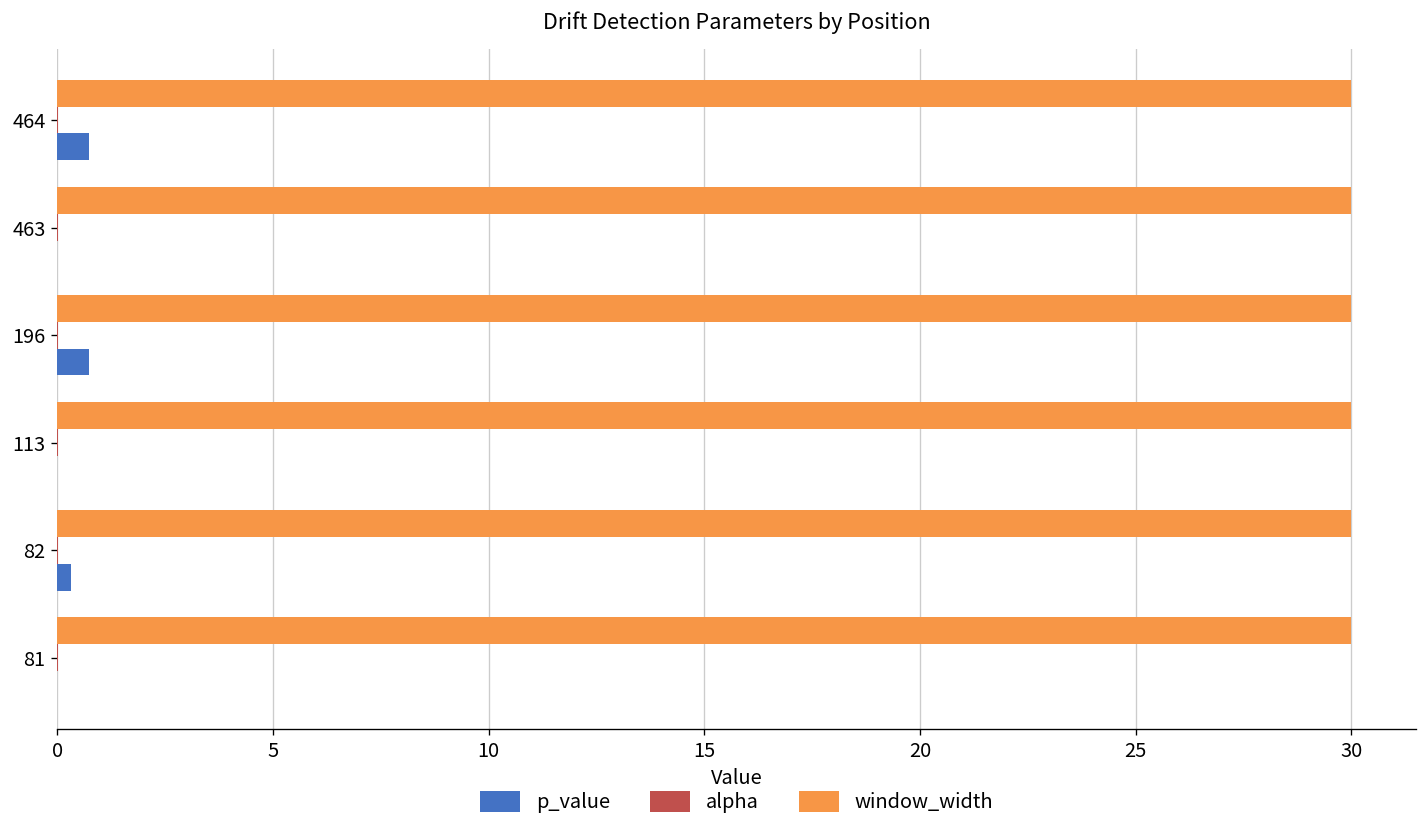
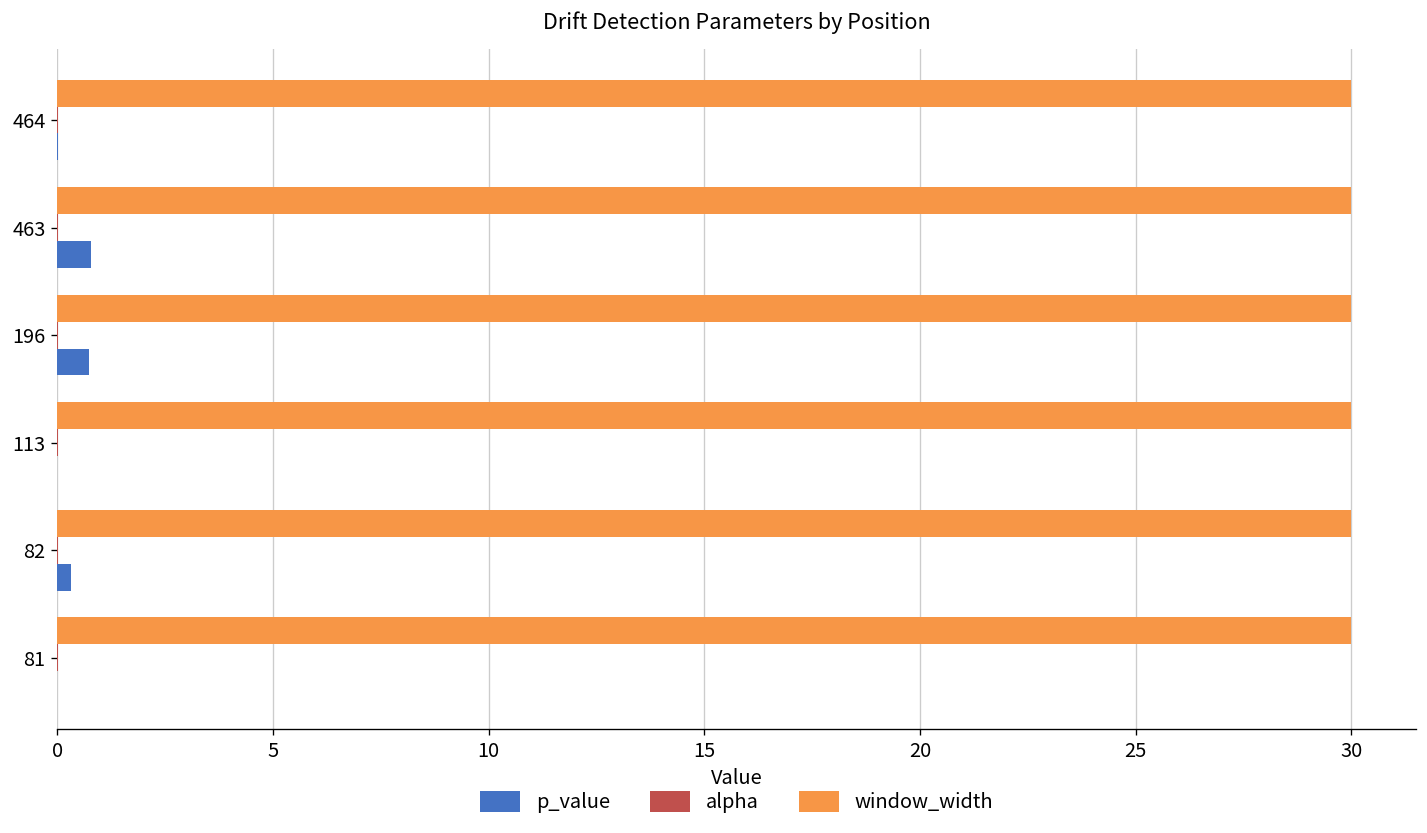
p_value, 464: 0.7 -> 0.0
p_value, 463: 0.0 -> 0.8
